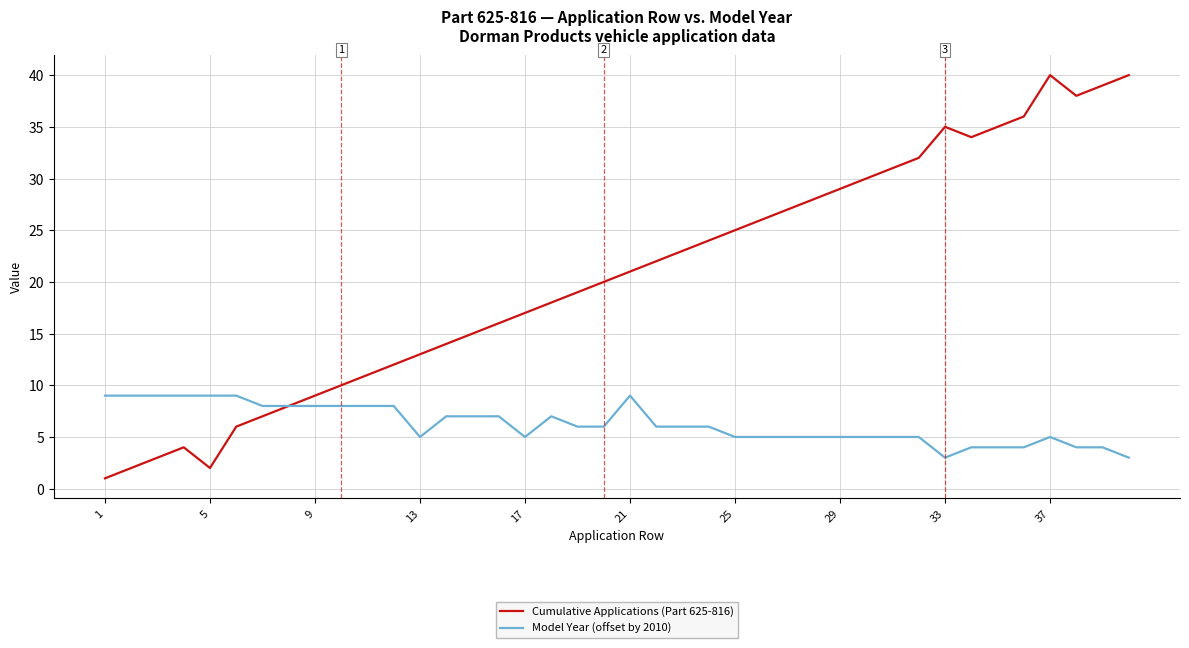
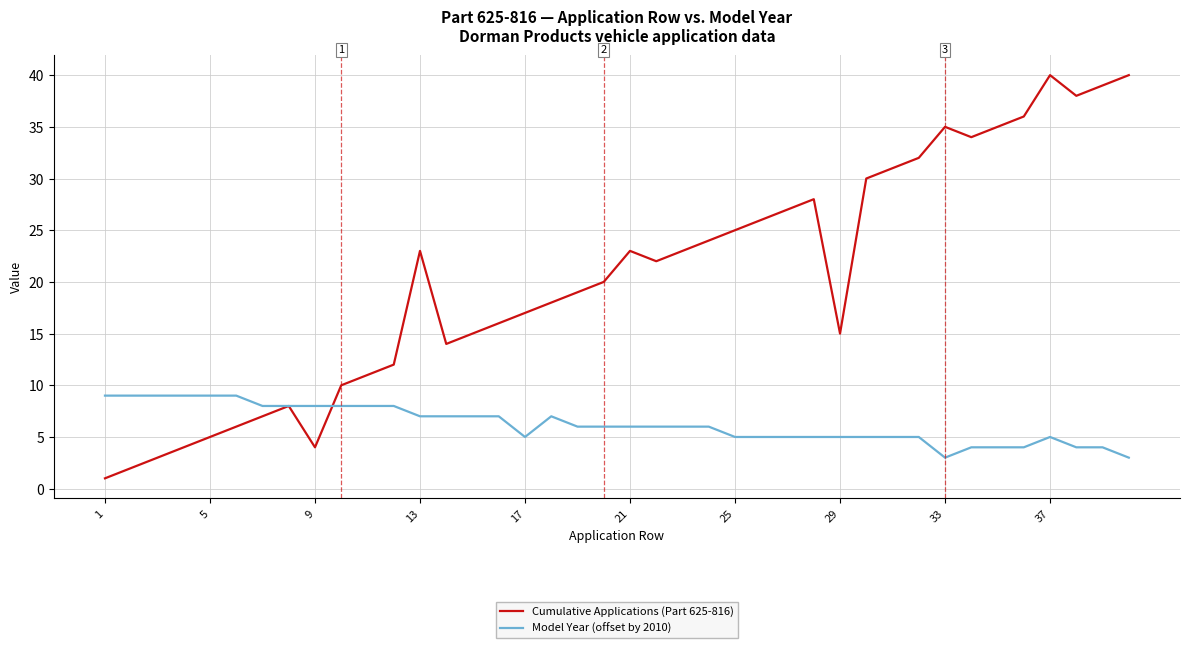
Cumulative Applications (Part 625-816), 5: 2 -> 5
Cumulative Applications (Part 625-816), 9: 9 -> 4
Cumulative Applications (Part 625-816), 13: 13 -> 23
Model Year (offset by 2010), 13: 5.0 -> 7.0
Cumulative Applications (Part 625-816), 21: 21 -> 23
Model Year (offset by 2010), 21: 9.0 -> 6.0
Cumulative Applications (Part 625-816), 29: 29 -> 15
